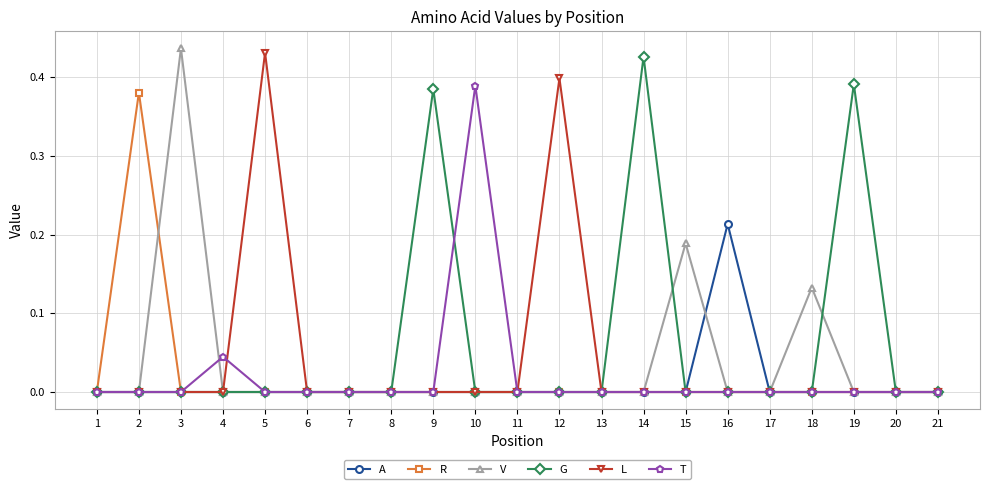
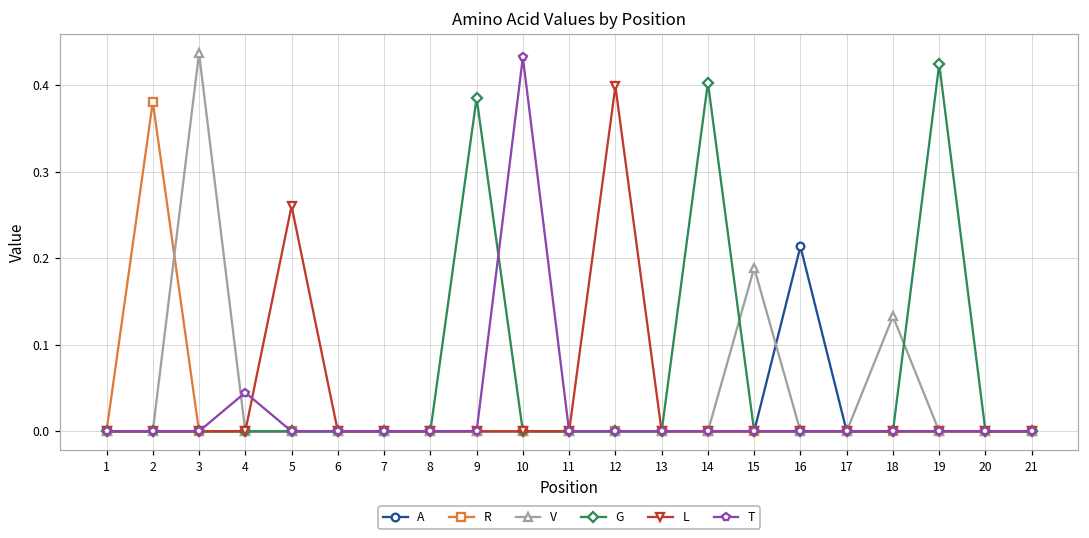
L, 5: 0.43 -> 0.26
T, 10: 0.39 -> 0.43
G, 14: 0.43 -> 0.40
G, 19: 0.39 -> 0.42
